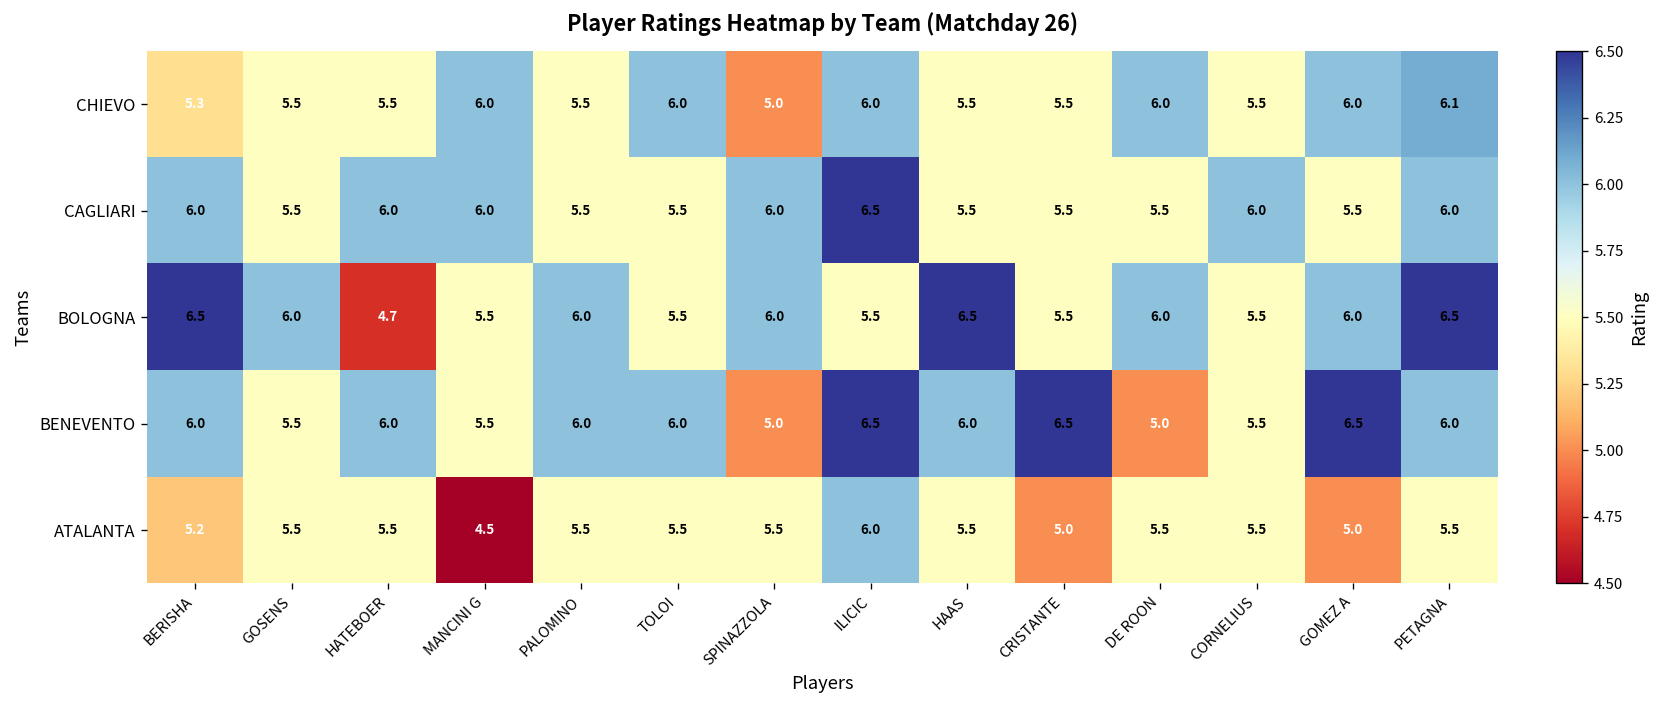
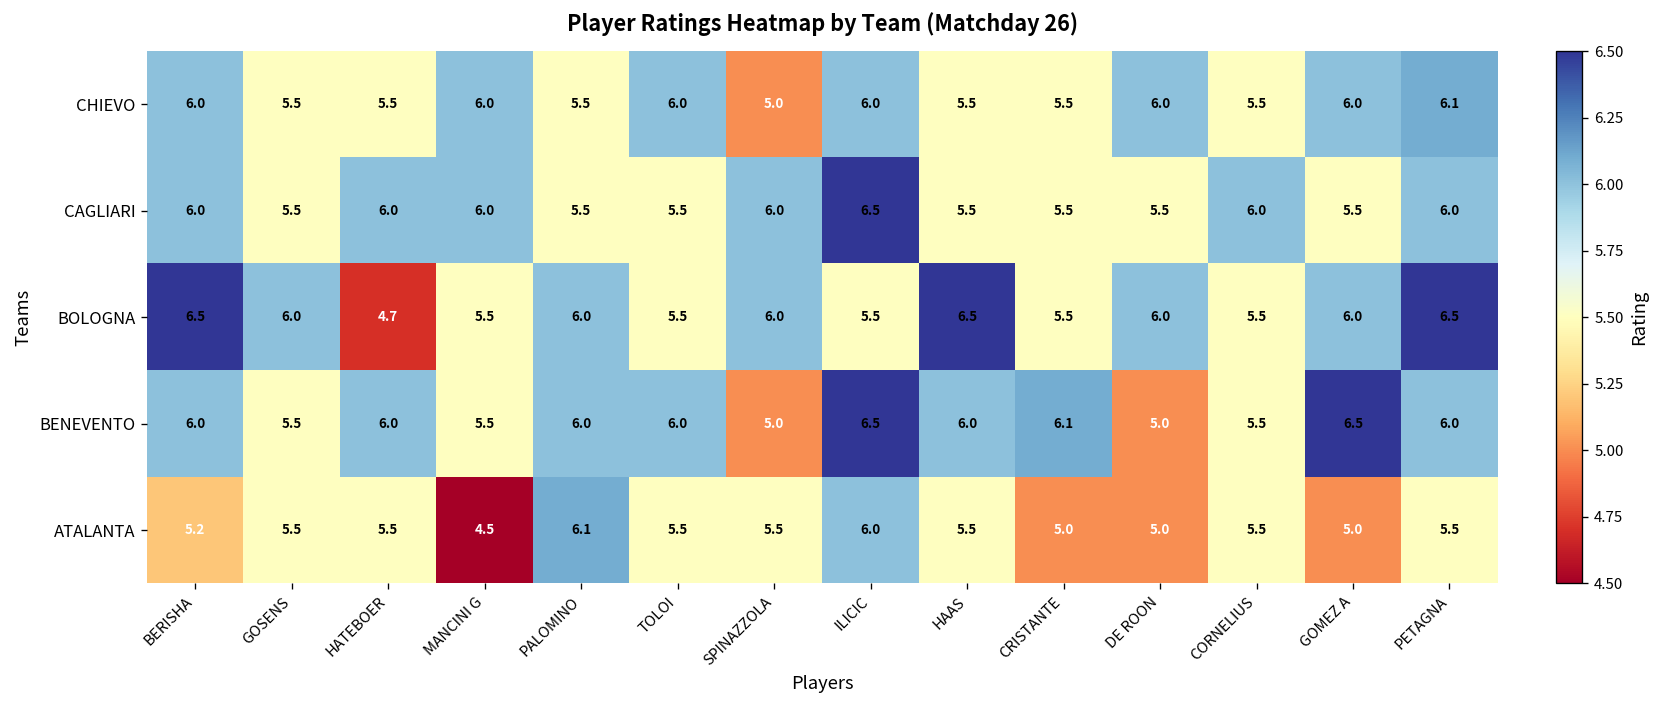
CHIEVO, BERISHA: 5.3 -> 6.0
BENEVENTO, CRISTANTE: 6.5 -> 6.1
ATALANTA, PALOMINO: 5.5 -> 6.1
ATALANTA, DE ROON: 5.5 -> 5.0
